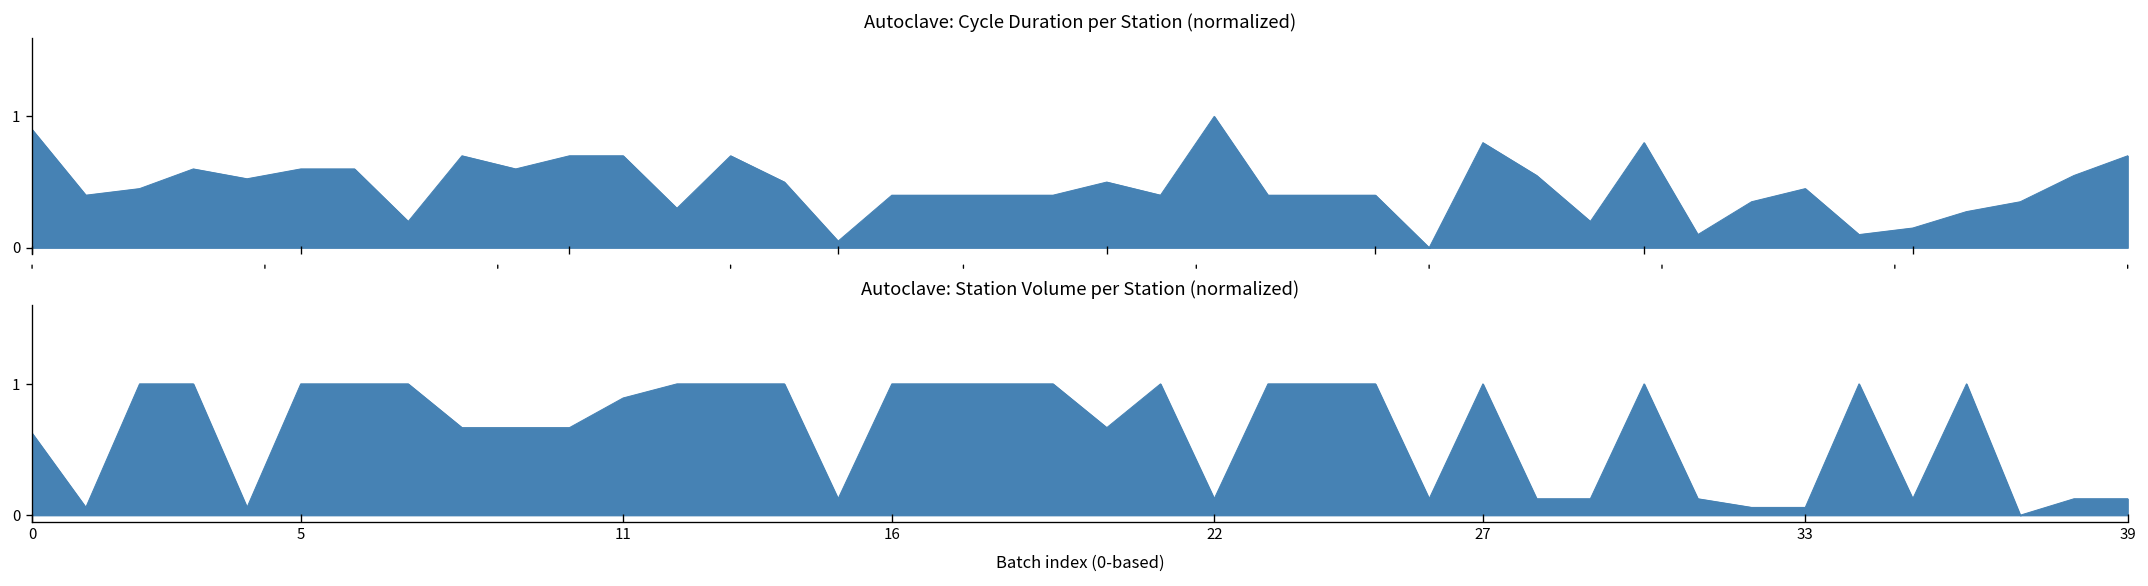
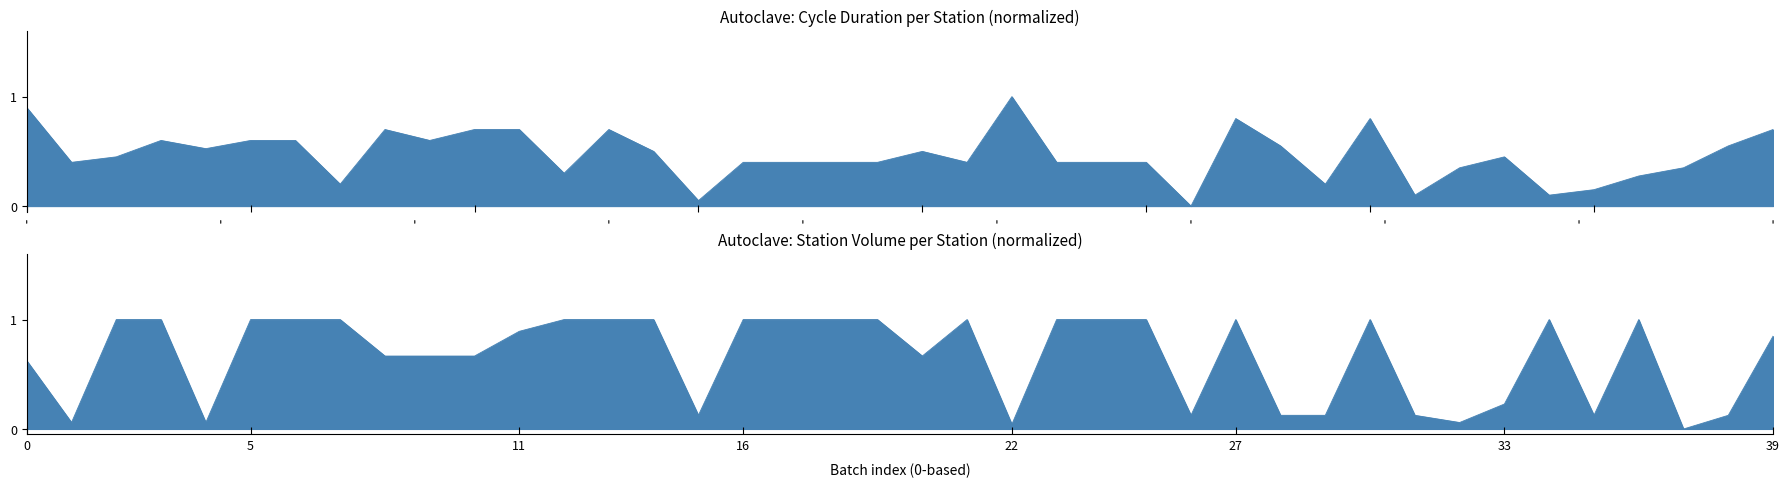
Autoclave: Station Volume per Station (normalized), 22: 0.13 -> 0.04
Autoclave: Station Volume per Station (normalized), 33: 0.06 -> 0.23
Autoclave: Station Volume per Station (normalized), 39: 0.13 -> 0.85
